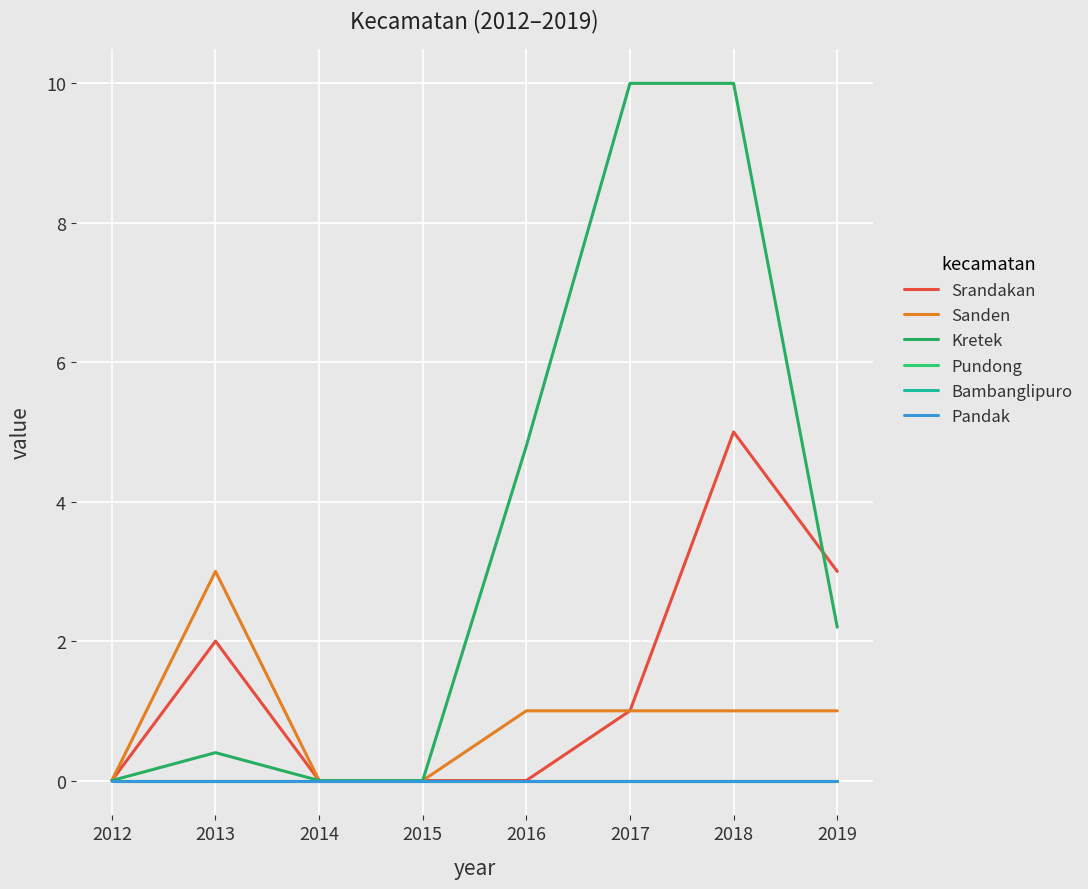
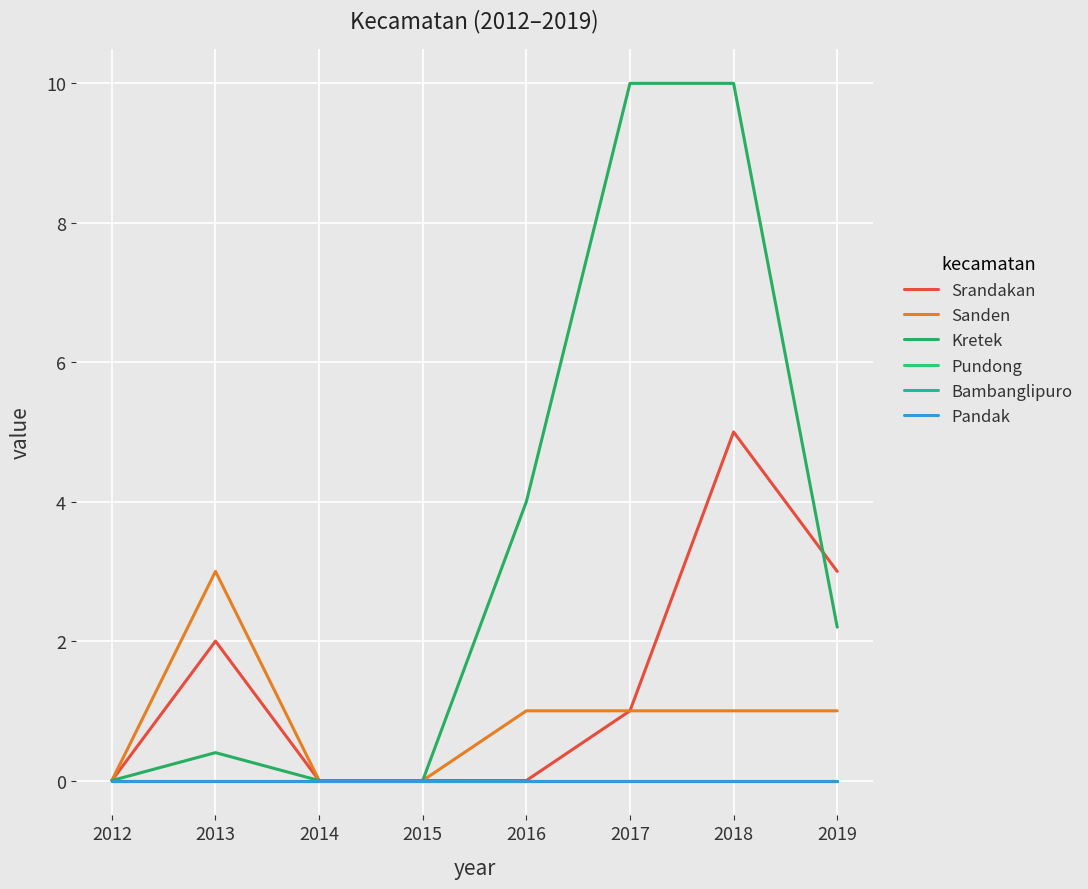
Kretek, 2016: 4.8 -> 4.0
